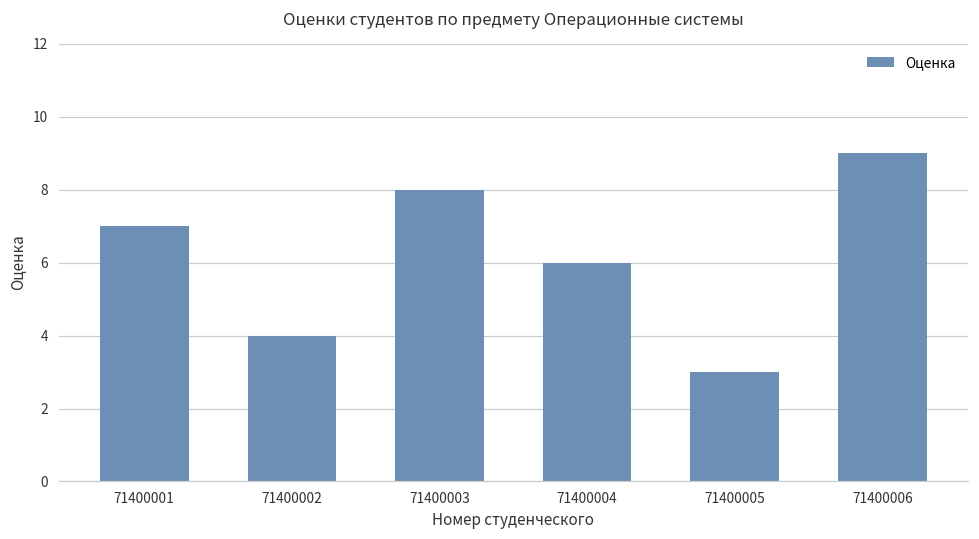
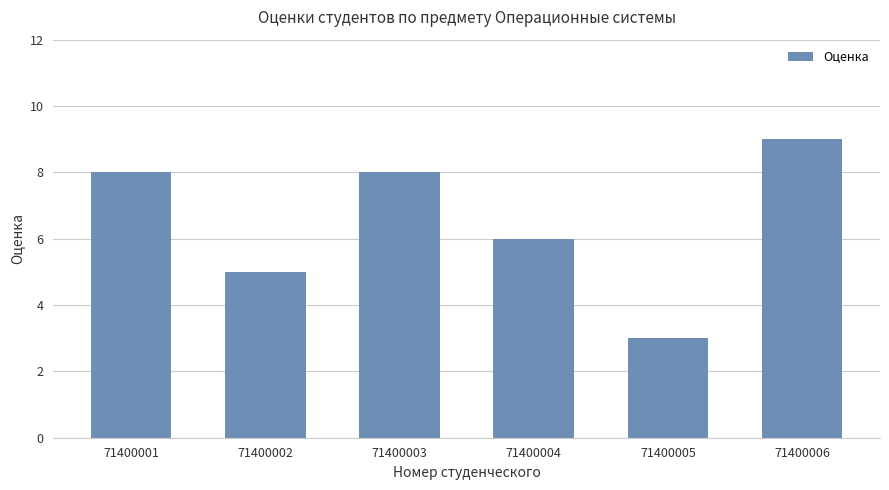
71400001: 7 -> 8
71400002: 4 -> 5
